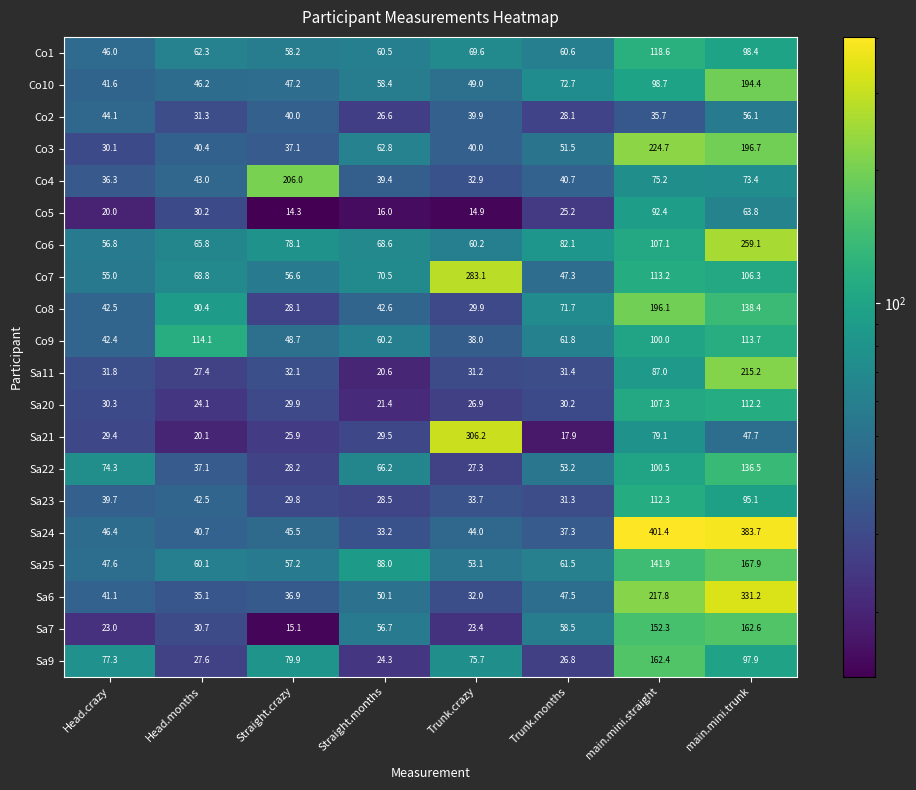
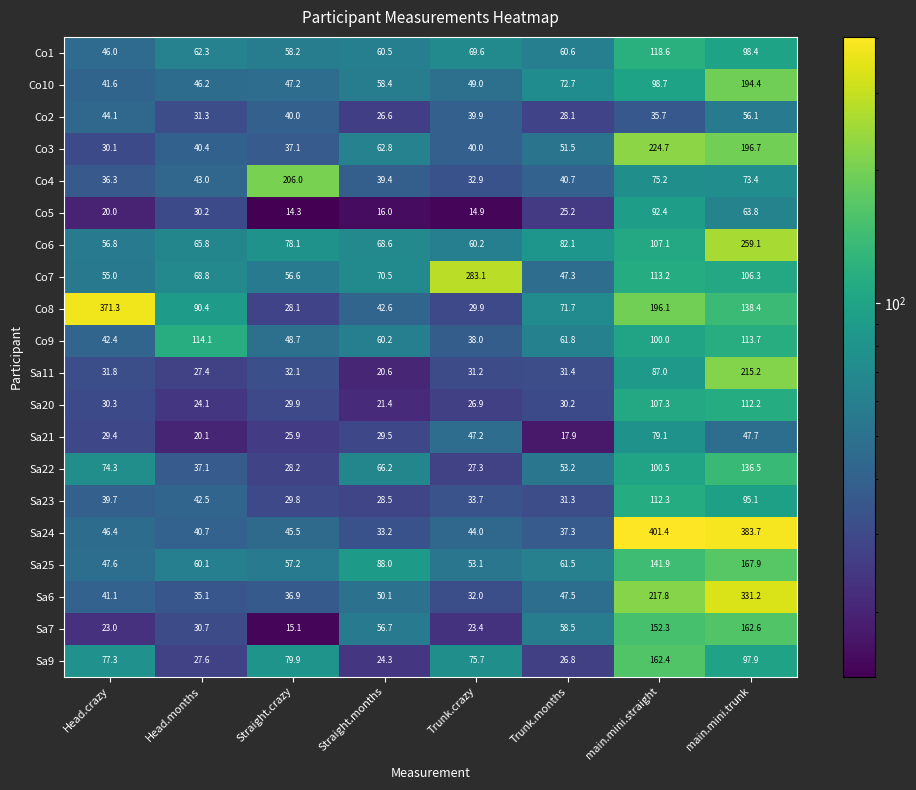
Co8, Head.crazy: 42.5 -> 371.3
Sa21, Trunk.crazy: 306.2 -> 47.2
